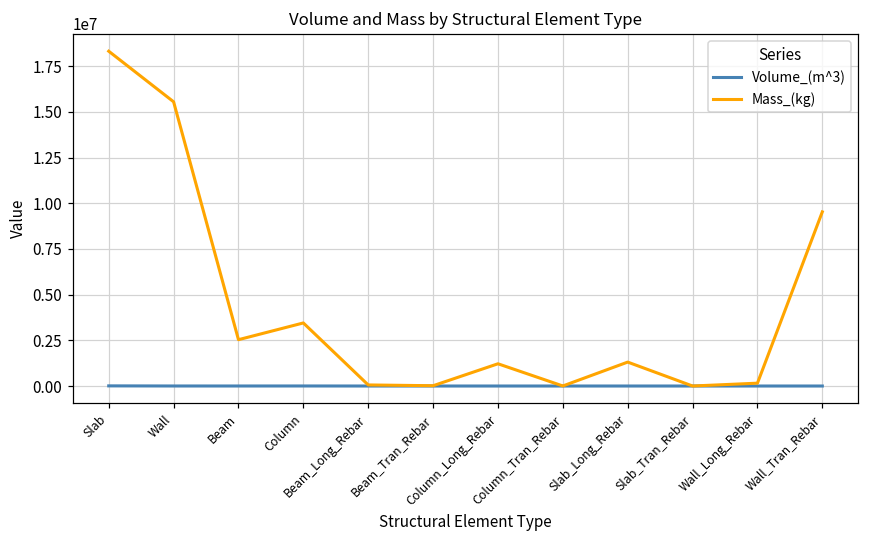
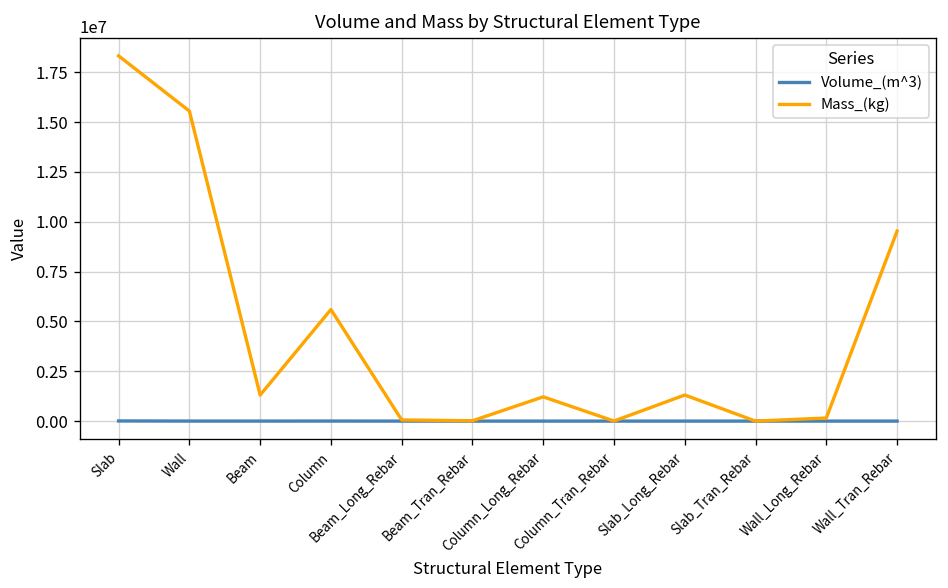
Mass_(kg), Beam: 2500000 -> 1300000
Mass_(kg), Column: 3500000 -> 5600000
